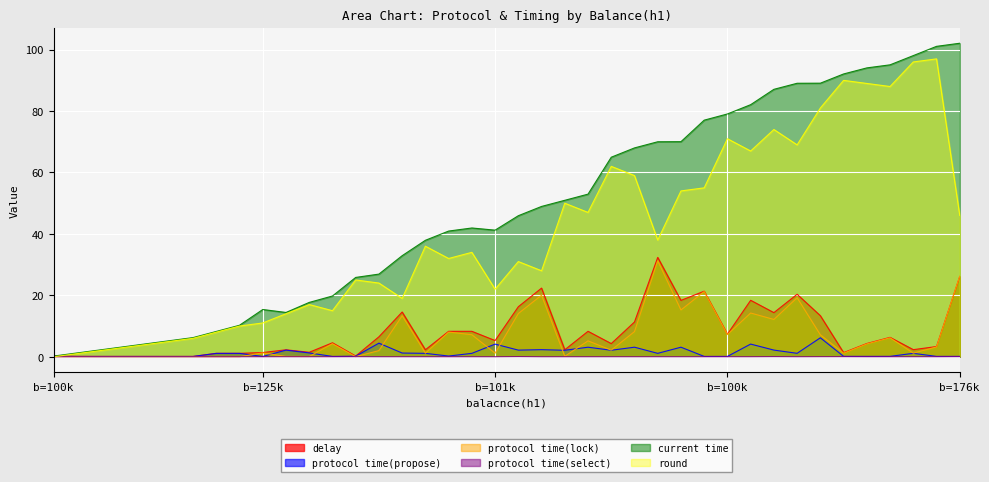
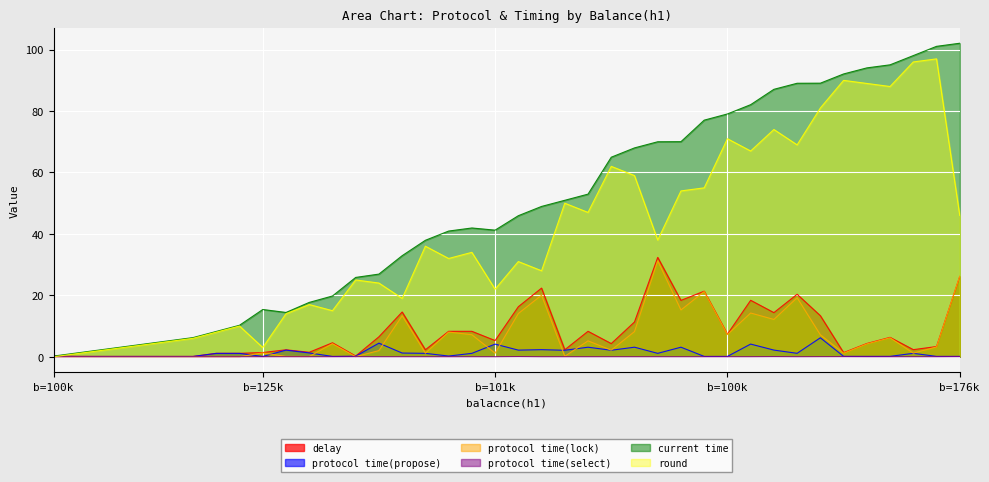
round, b=125k: 11 -> 3
